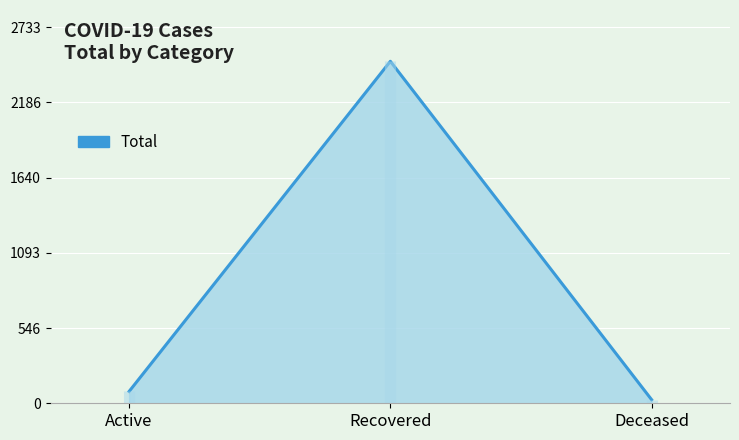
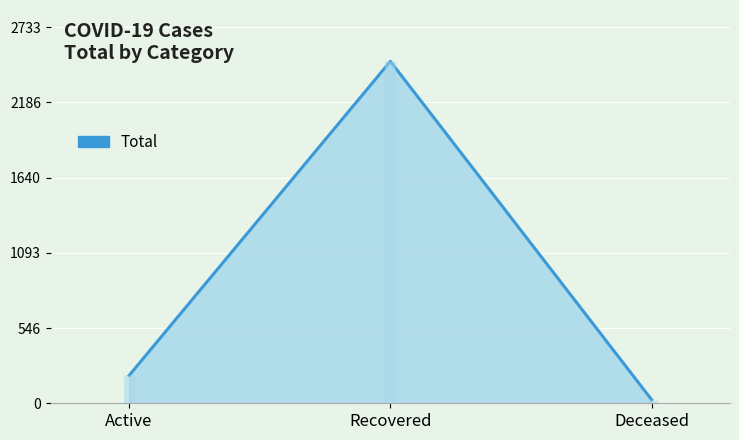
Active: 90 -> 200
